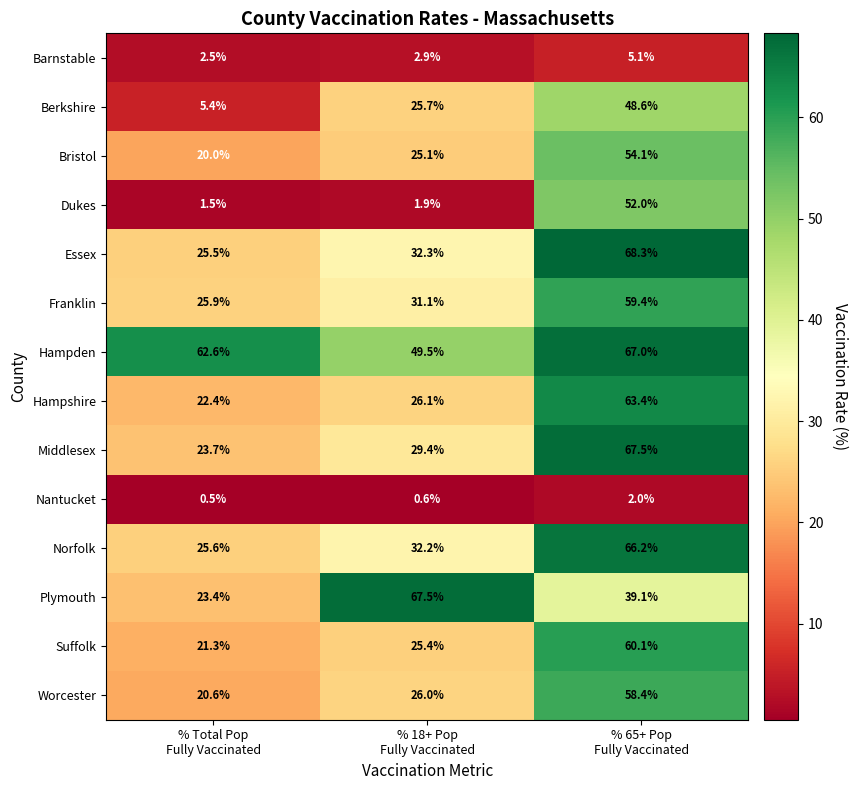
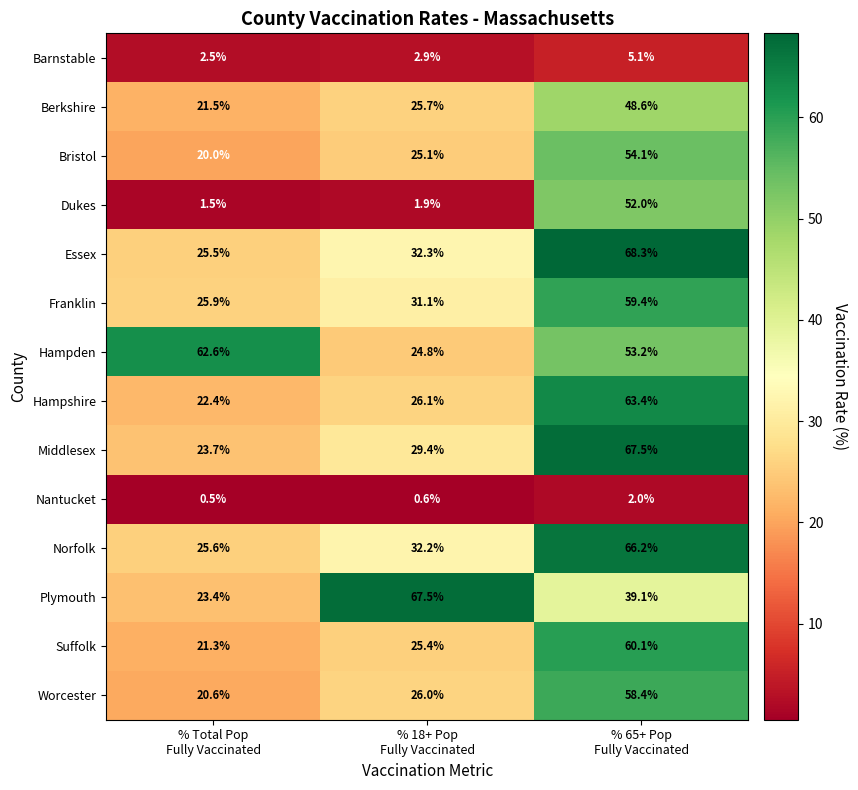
Berkshire, % Total Pop Fully Vaccinated: 5.4% -> 21.5%
Hampden, % 18+ Pop Fully Vaccinated: 49.5% -> 24.8%
Hampden, % 65+ Pop Fully Vaccinated: 67.0% -> 53.2%
